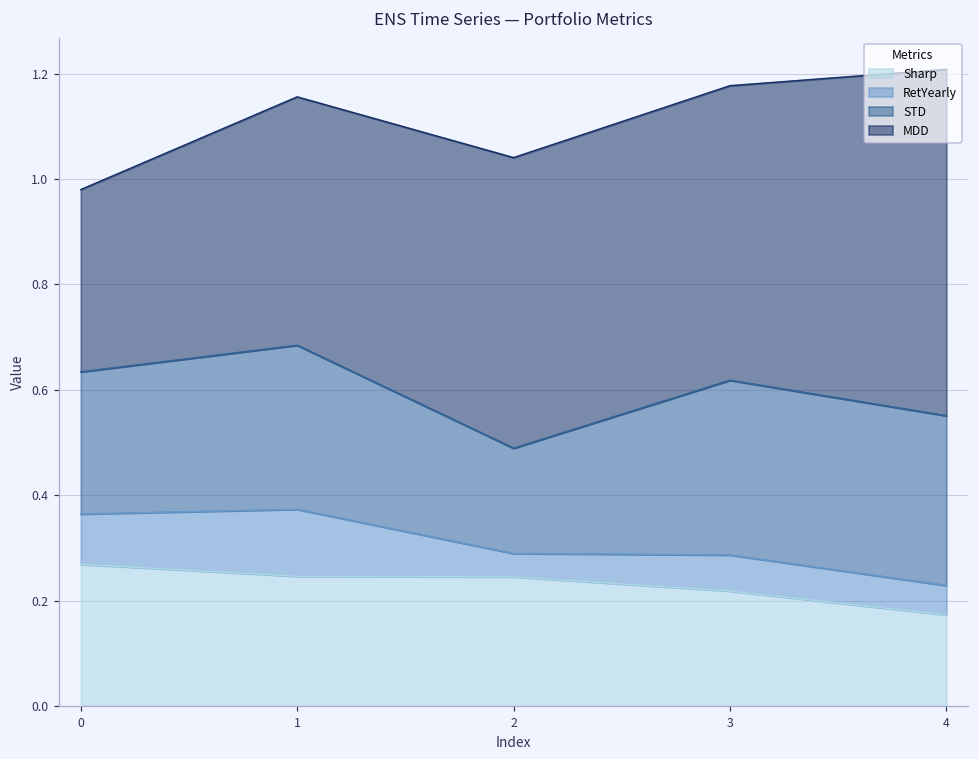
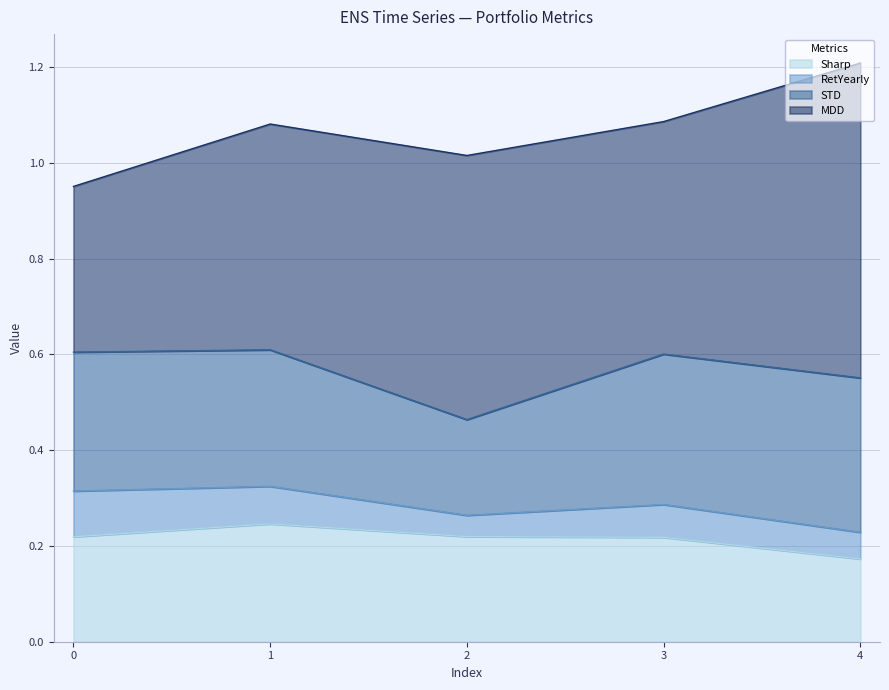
Sharp, 0: 0.27 -> 0.22
STD, 0: 0.27 -> 0.29
RetYearly, 1: 0.13 -> 0.08
STD, 1: 0.31 -> 0.28
Sharp, 2: 0.24 -> 0.22
STD, 3: 0.33 -> 0.31
MDD, 3: 0.56 -> 0.49
